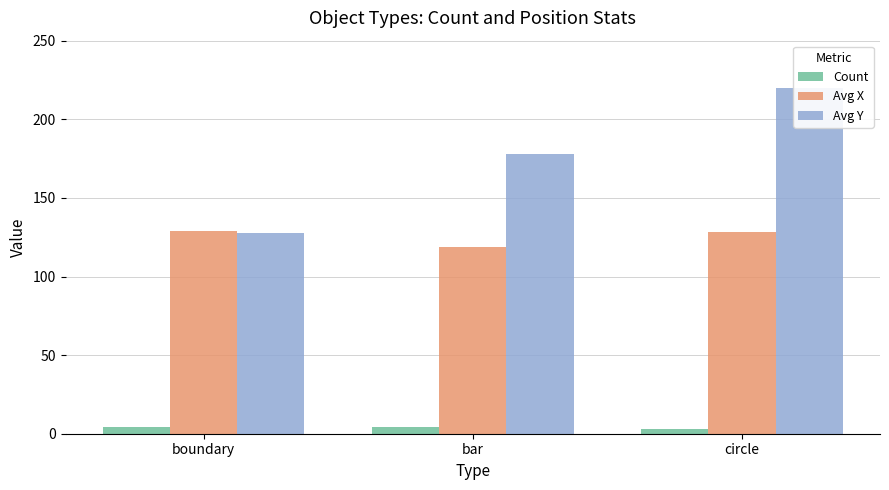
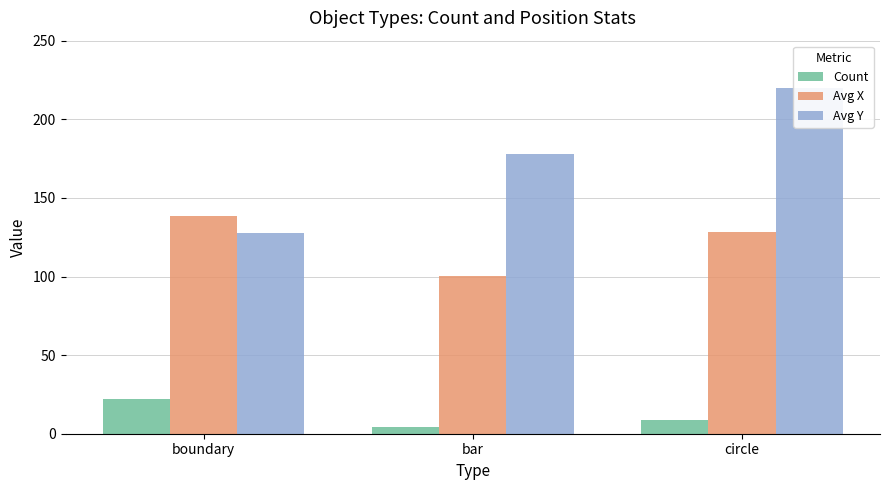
Count, boundary: 4 -> 22
Avg X, boundary: 129 -> 138
Avg X, bar: 118 -> 100
Count, circle: 3 -> 9
